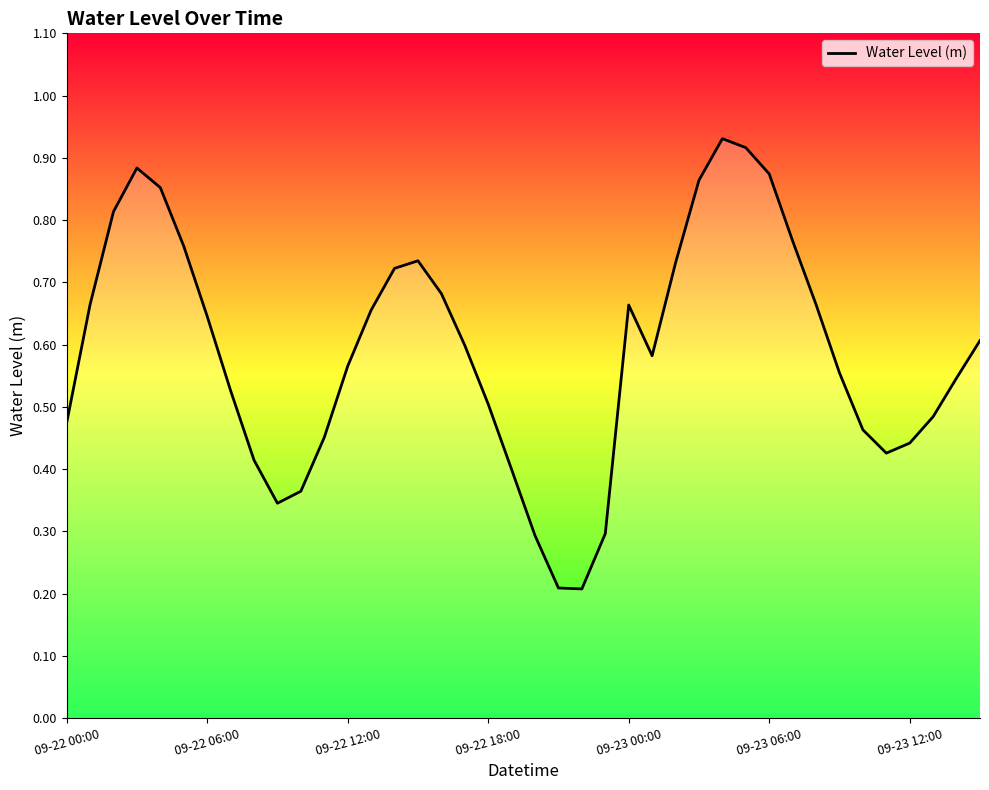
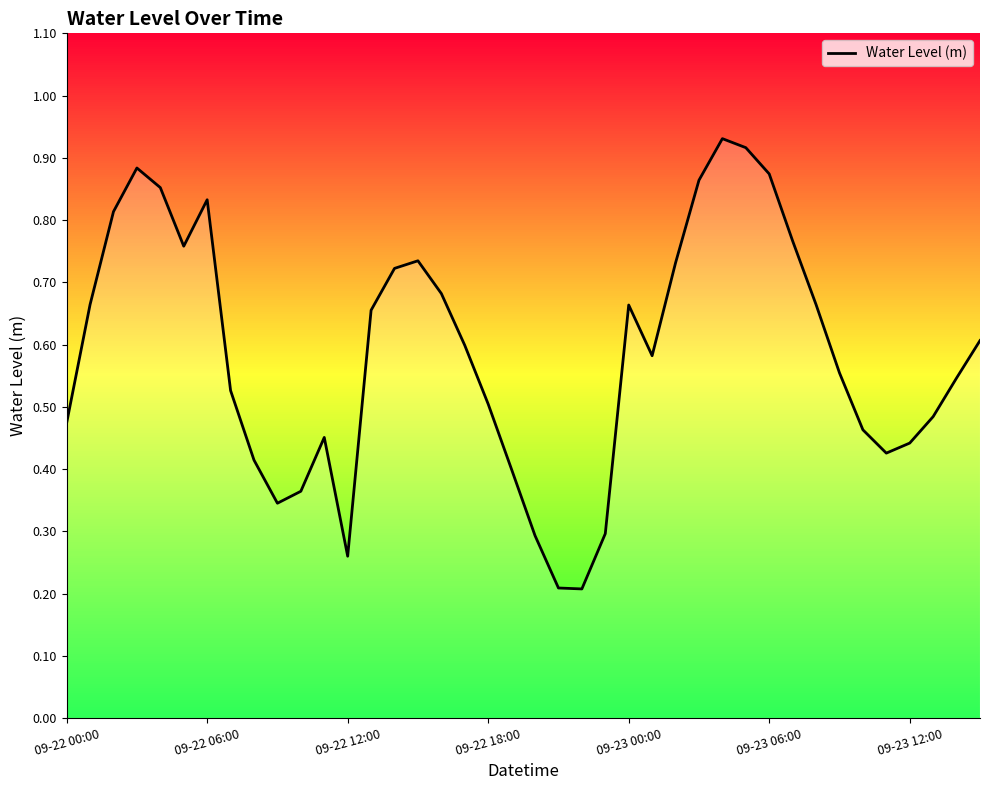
09-22 06:00: 0.65 -> 0.83
09-22 12:00: 0.57 -> 0.26
